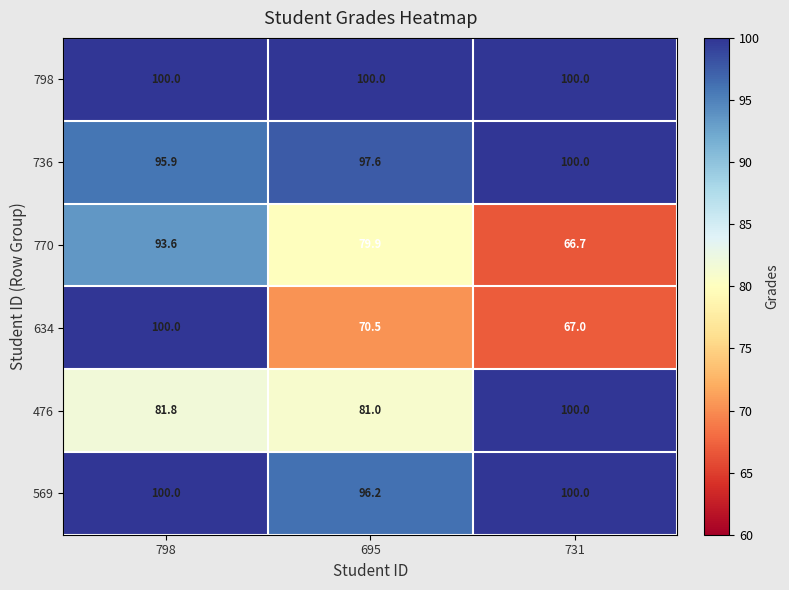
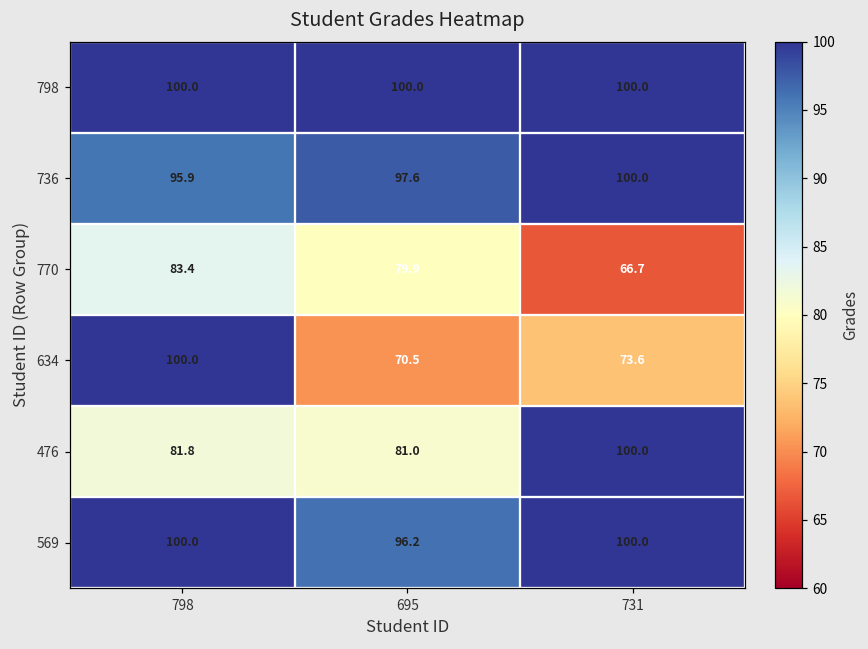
770, 798: 93.6 -> 83.4
634, 731: 67.0 -> 73.6
